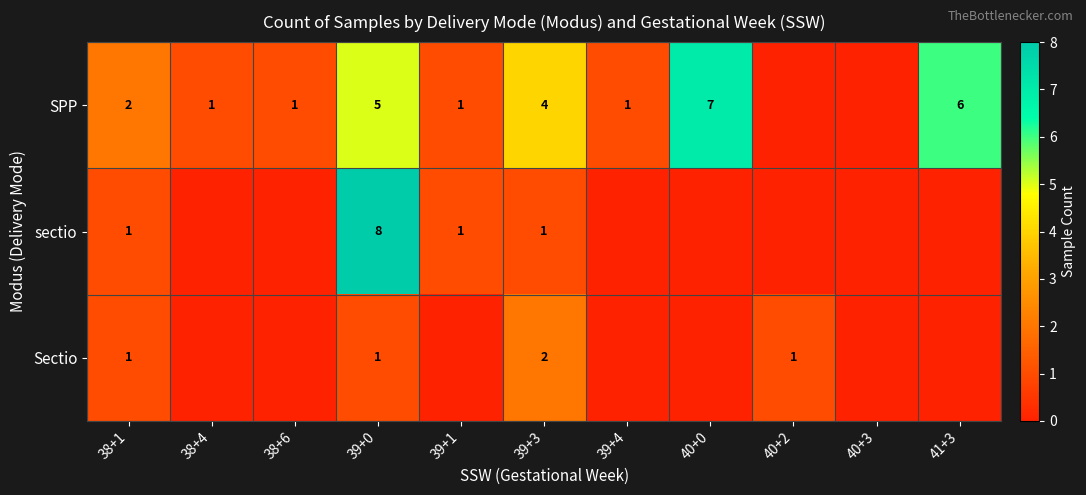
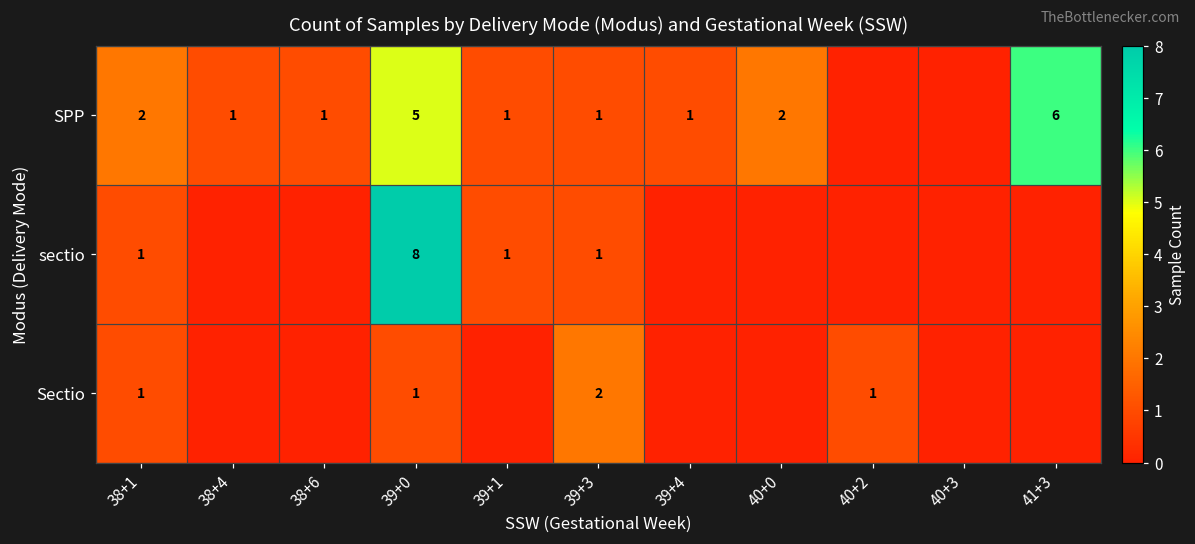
SPP, 39+3: 4 -> 1
SPP, 40+0: 7 -> 2
